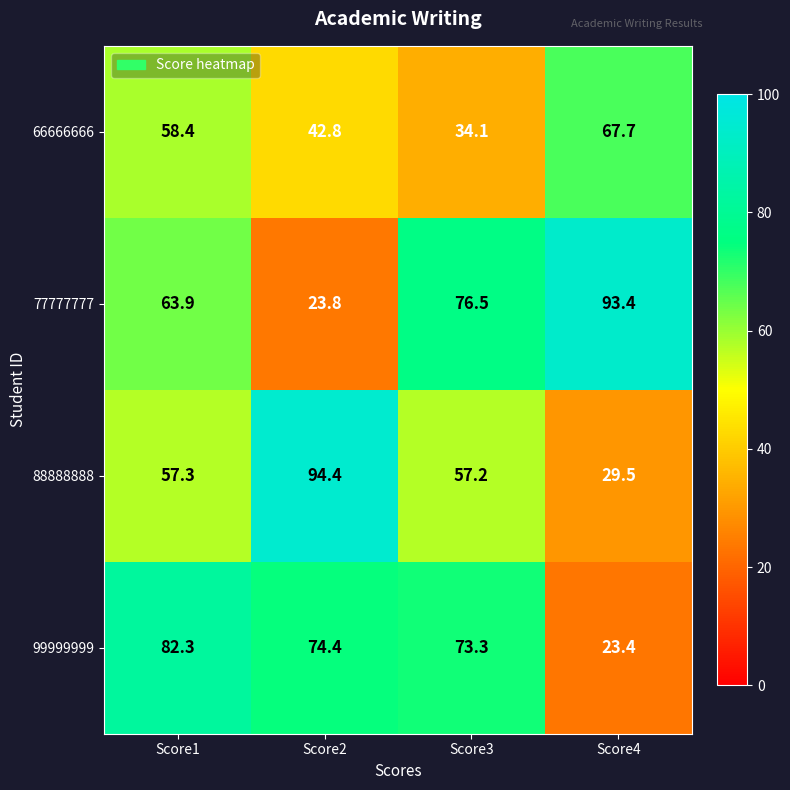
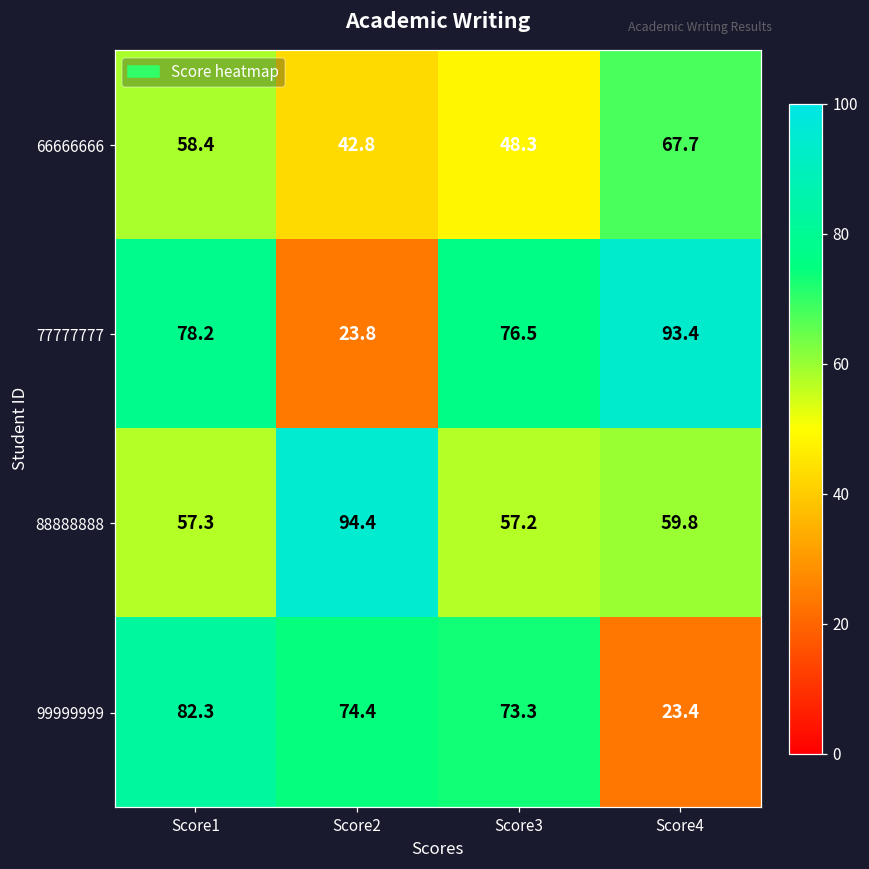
66666666, Score3: 34.1 -> 48.3
77777777, Score1: 63.9 -> 78.2
88888888, Score4: 29.5 -> 59.8
